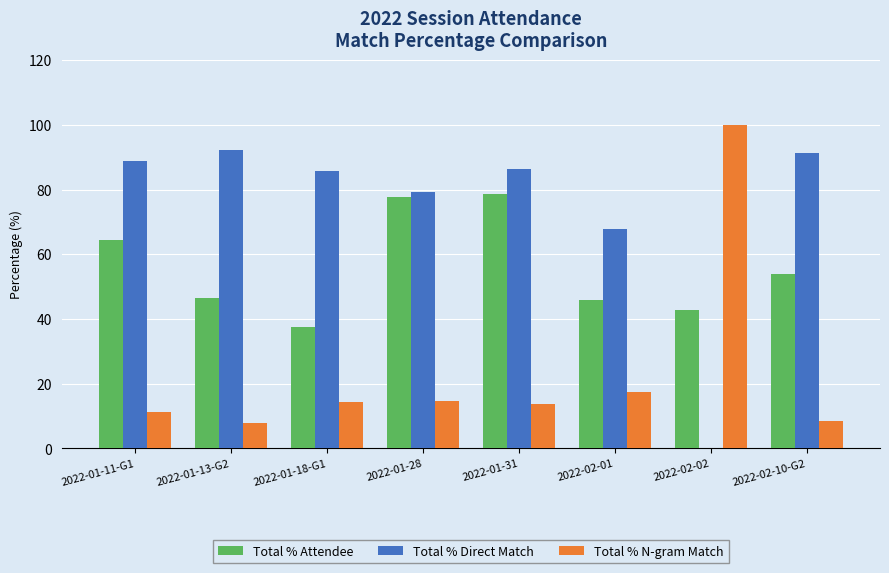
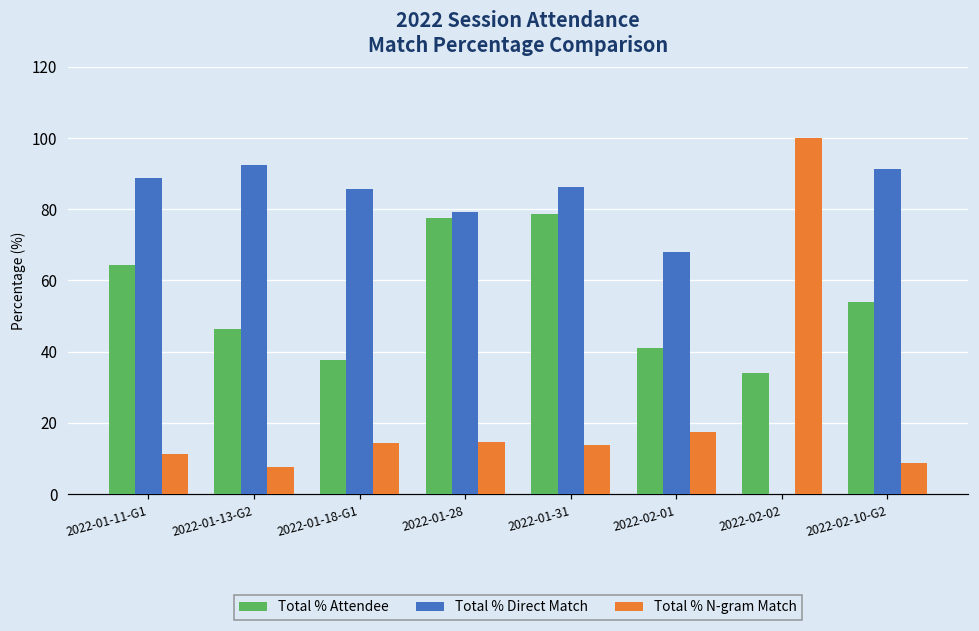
Total % Attendee, 2022-02-01: 46 -> 41
Total % Attendee, 2022-02-02: 43 -> 34
